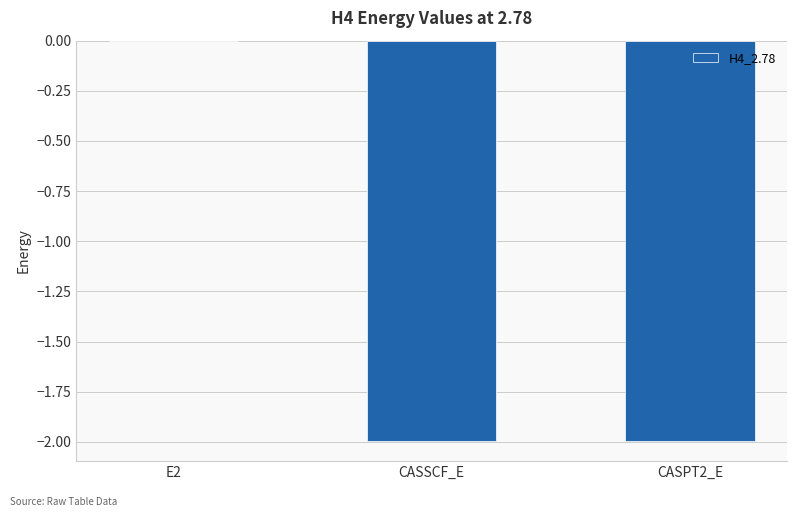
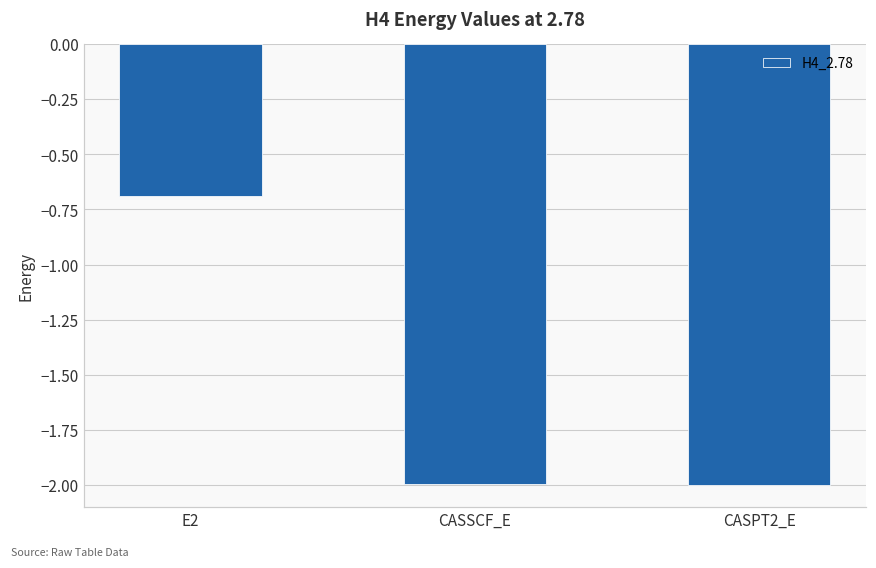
E2: 0.00 -> -0.69
